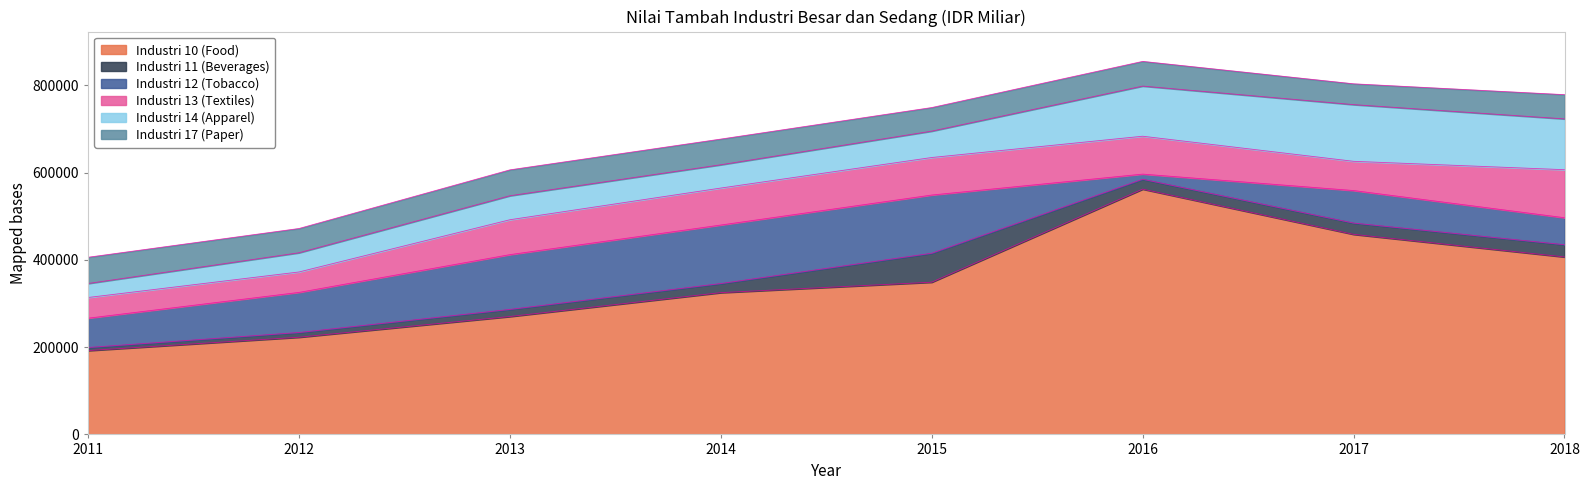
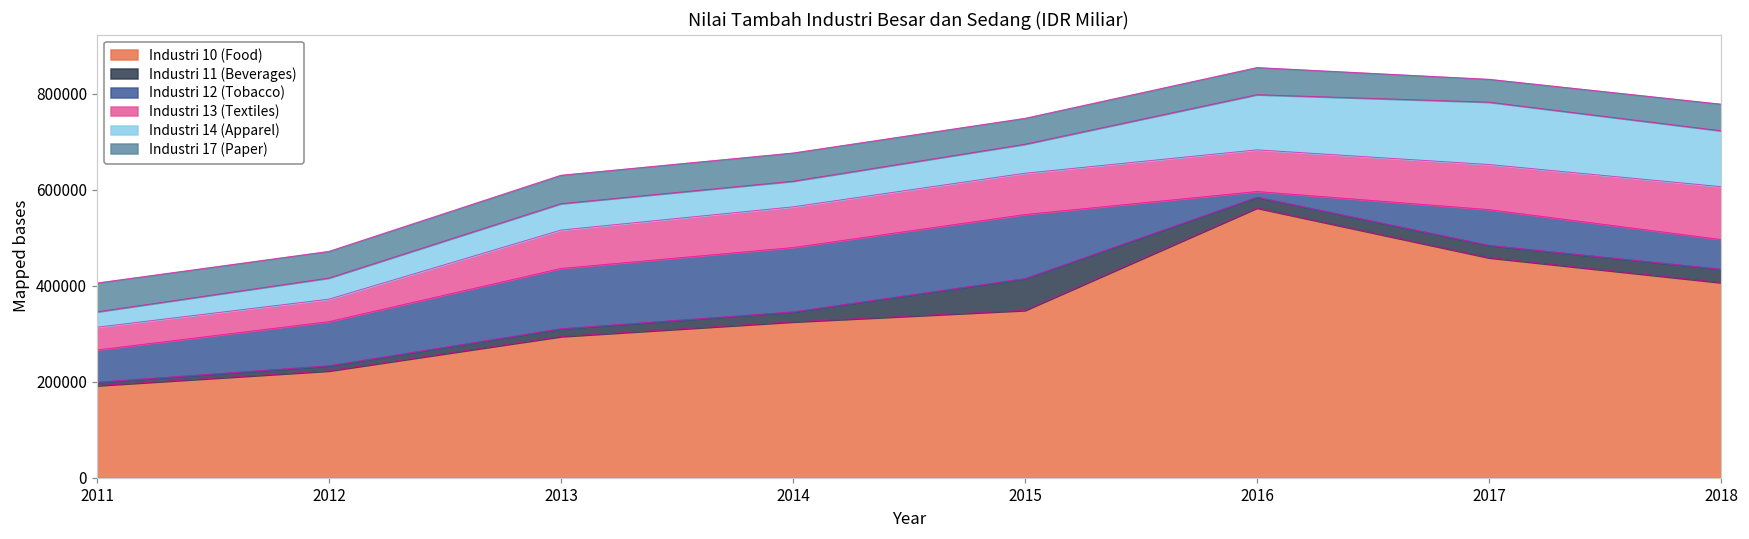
Industri 10 (Food), 2013: 270000 -> 290000
Industri 13 (Textiles), 2017: 70000 -> 90000
